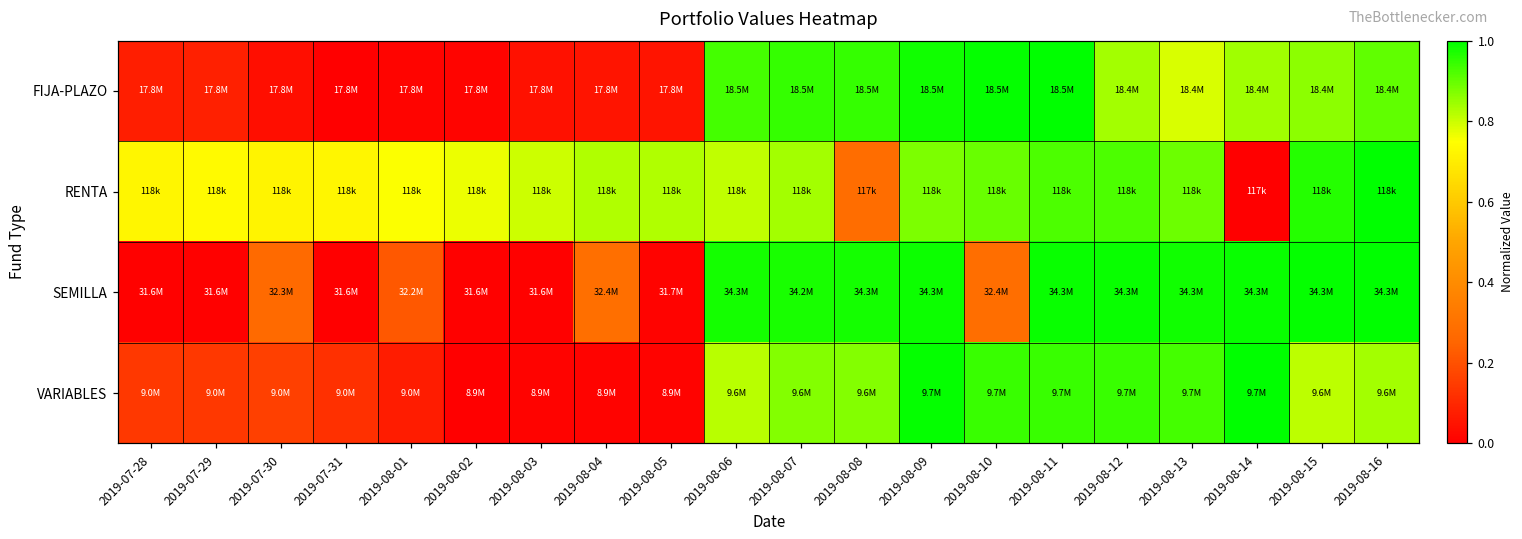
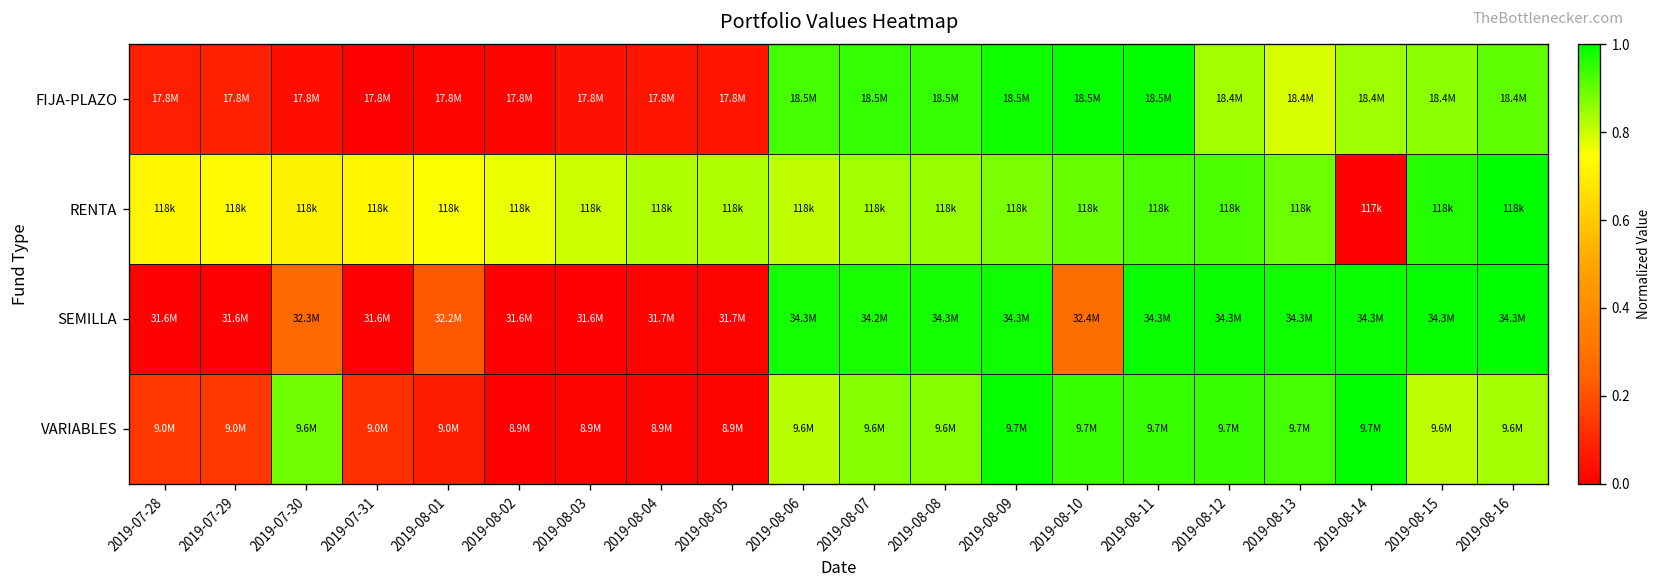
RENTA, 2019-08-08: 117k -> 118k
SEMILLA, 2019-08-04: 32.4M -> 31.7M
VARIABLES, 2019-07-30: 9.0M -> 9.6M
